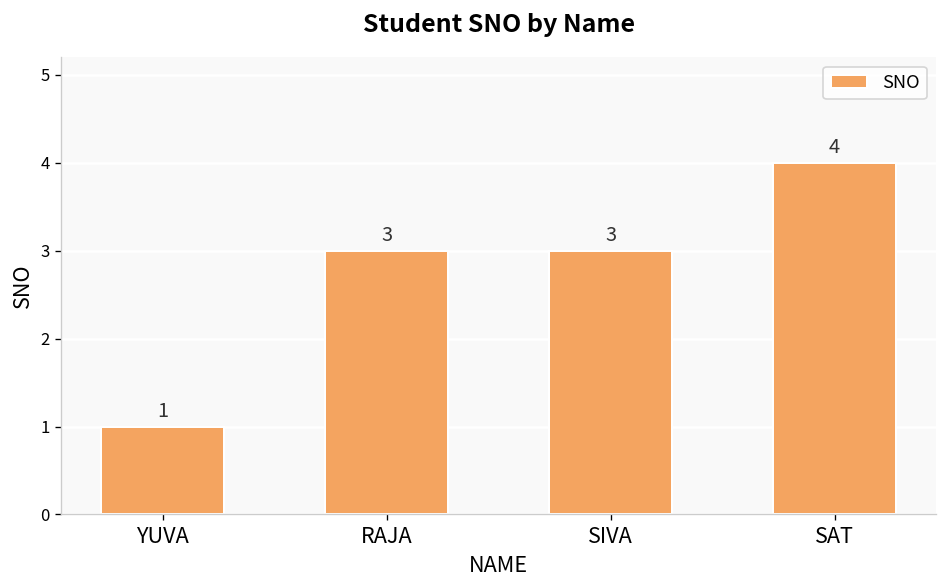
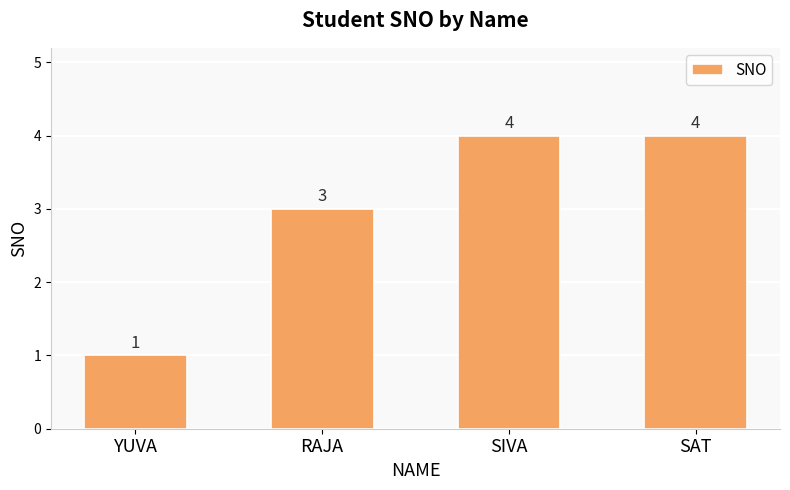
SIVA: 3 -> 4
